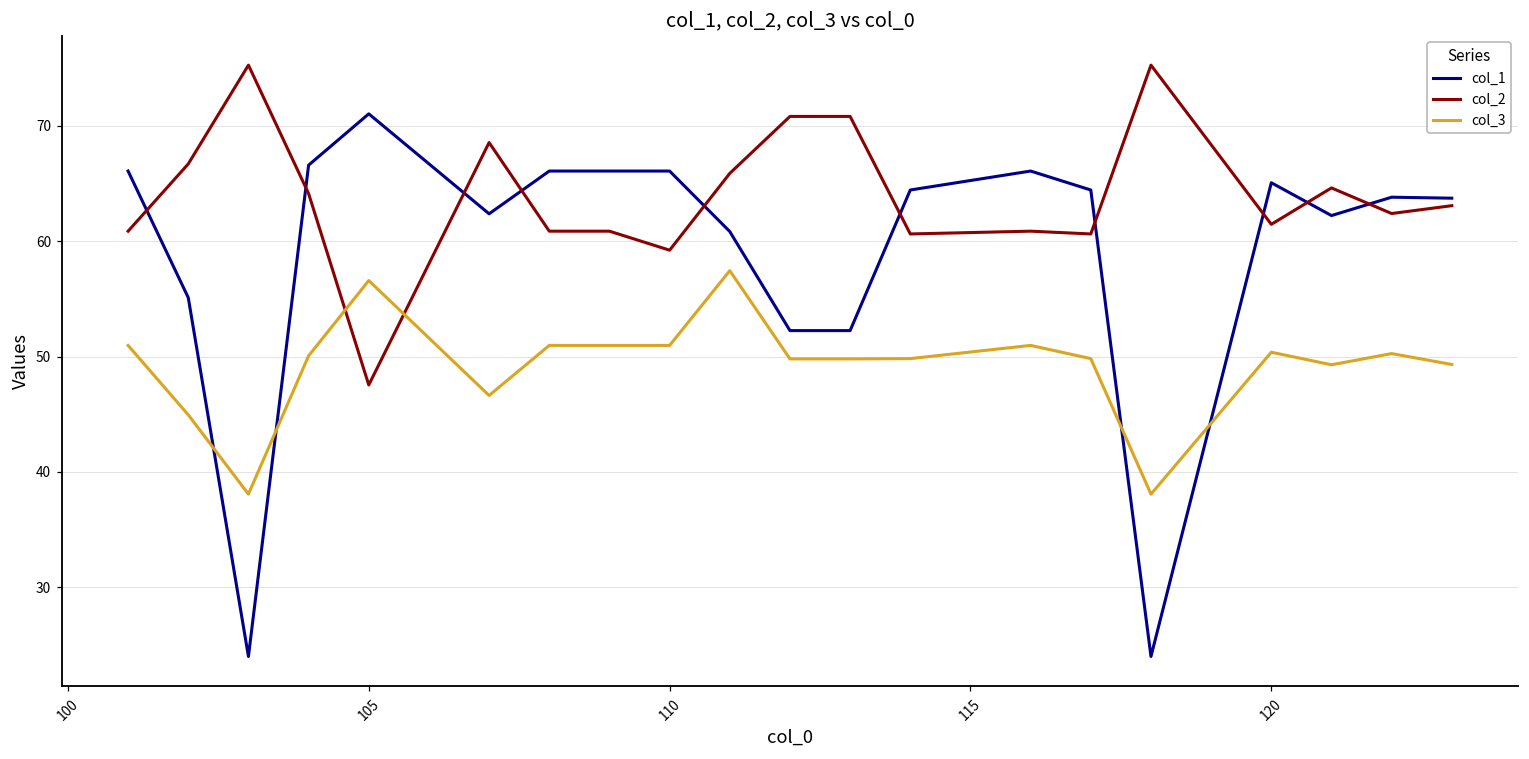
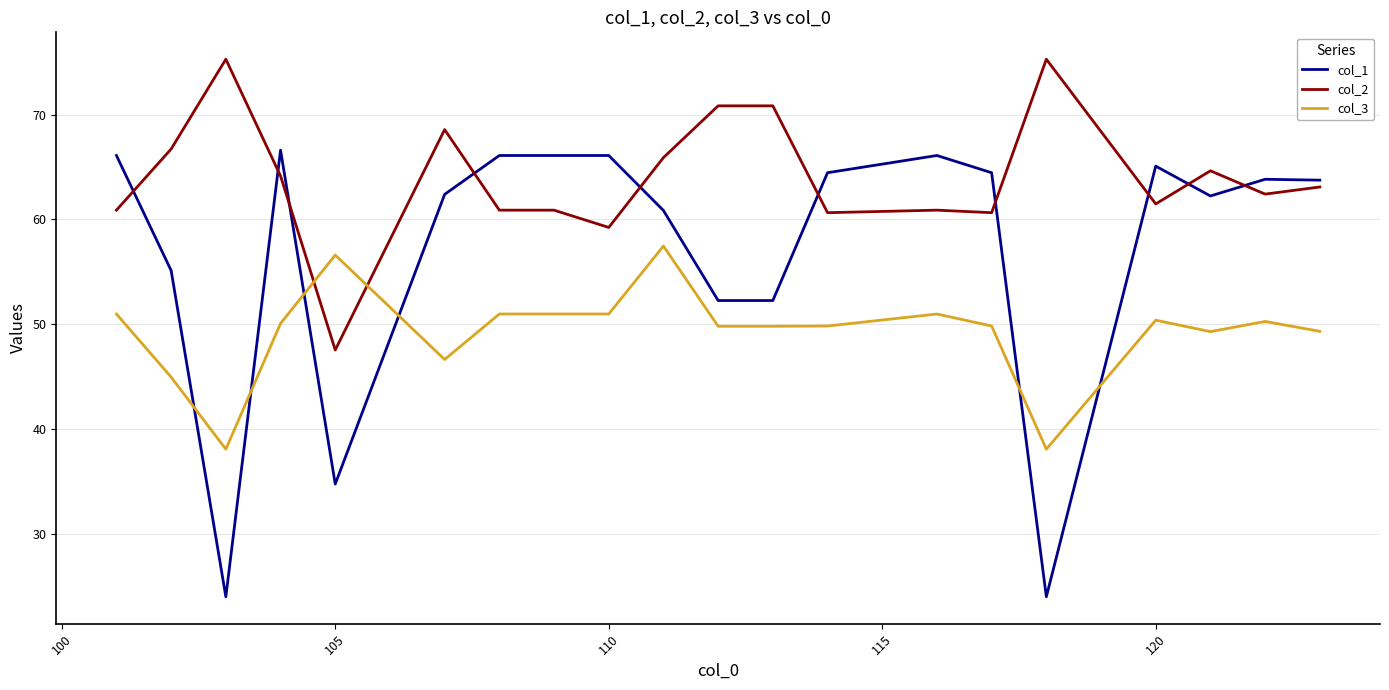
col_1, 105: 71.1 -> 34.7
